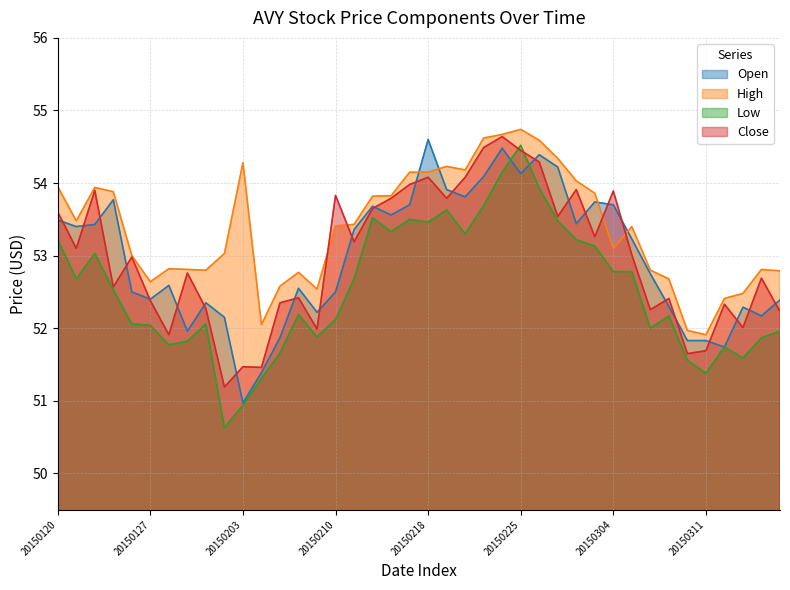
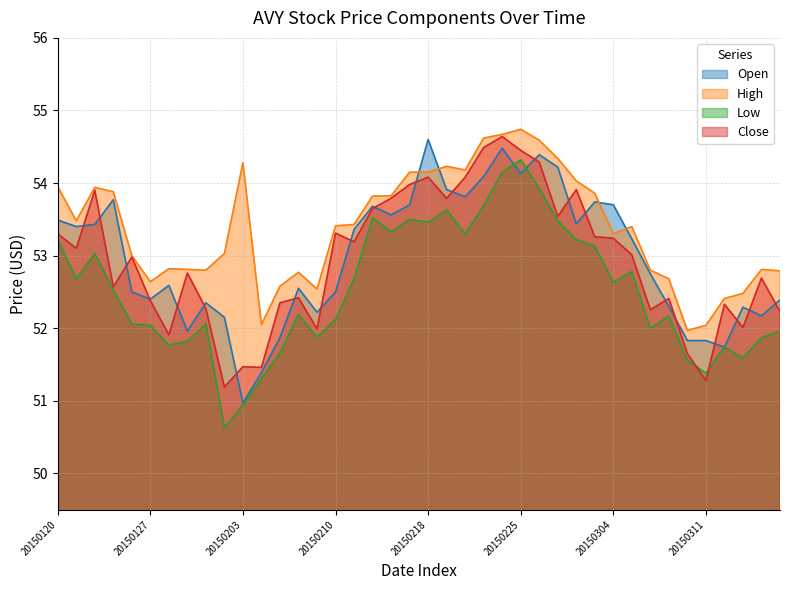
Close, 20150120: 53.6 -> 53.3
Close, 20150210: 53.8 -> 53.3
Low, 20150225: 54.5 -> 54.3
High, 20150304: 53.1 -> 53.3
Low, 20150304: 52.8 -> 52.6
Close, 20150304: 53.9 -> 53.2
High, 20150311: 51.9 -> 52.0
Close, 20150311: 51.7 -> 51.3
